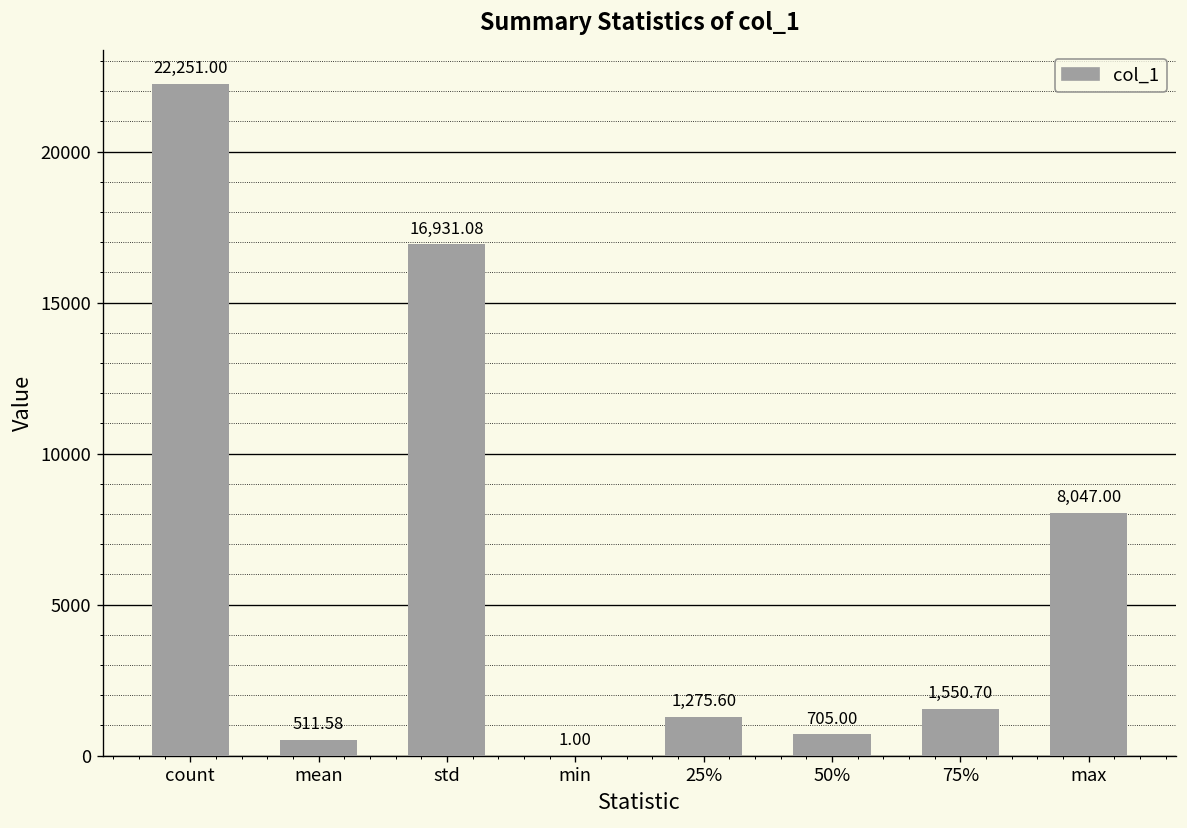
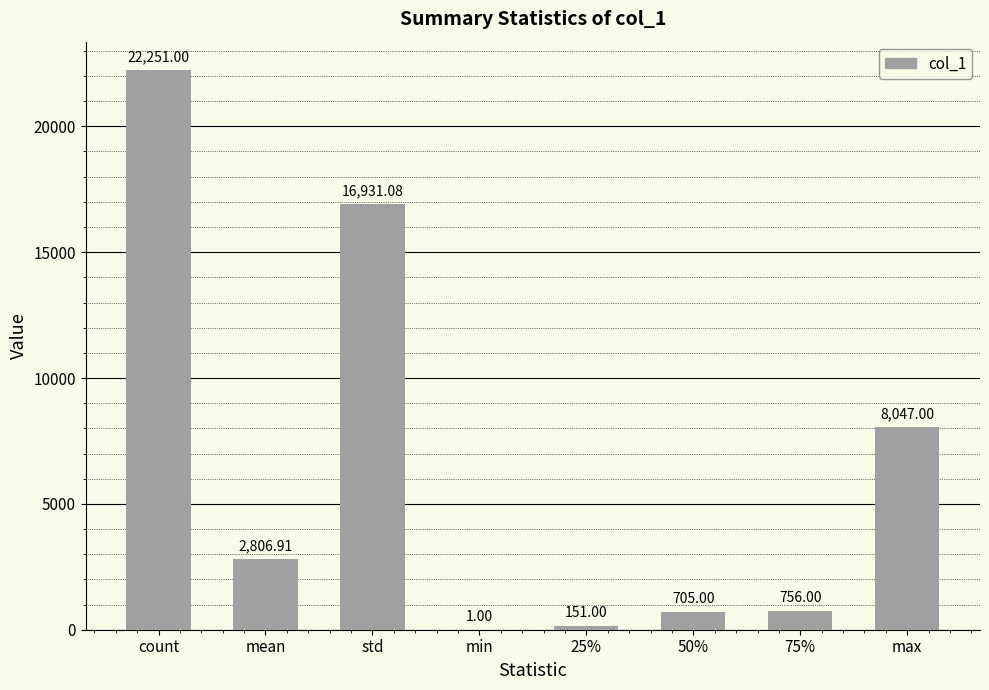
mean: 511.58 -> 2,806.91
25%: 1,275.60 -> 151.00
75%: 1,550.70 -> 756.00
